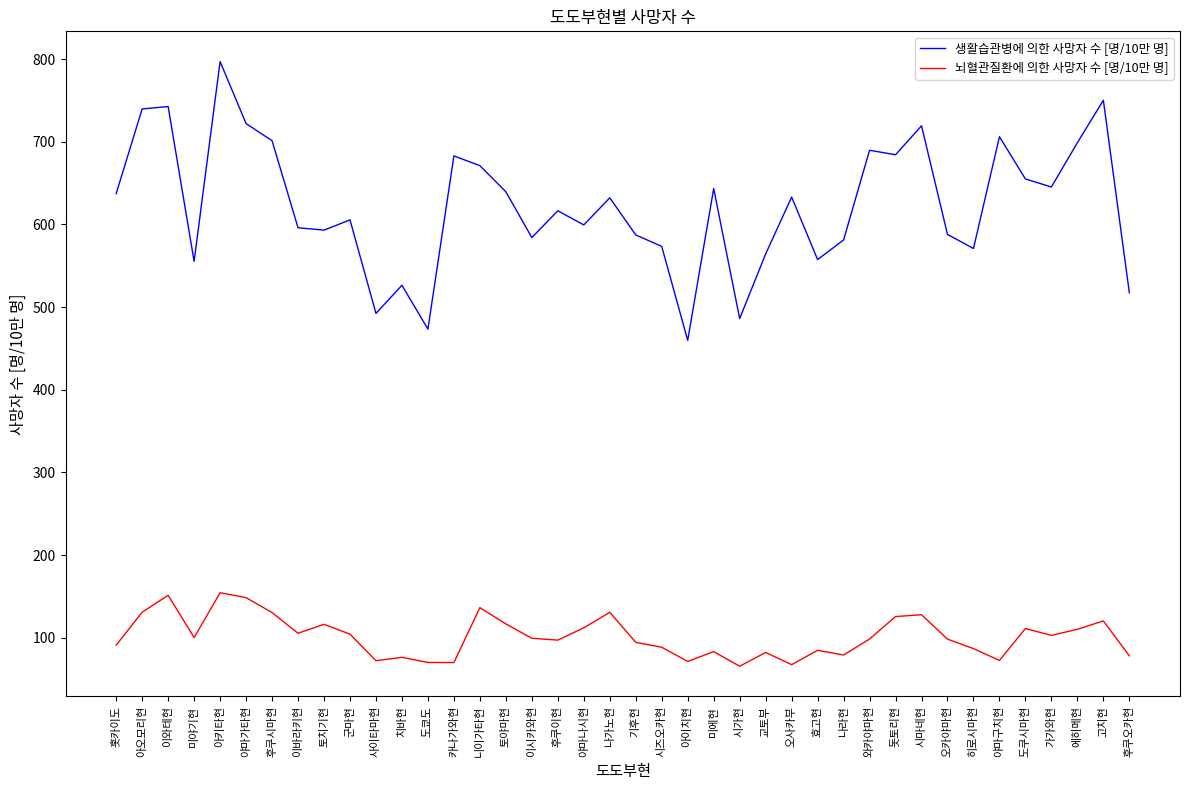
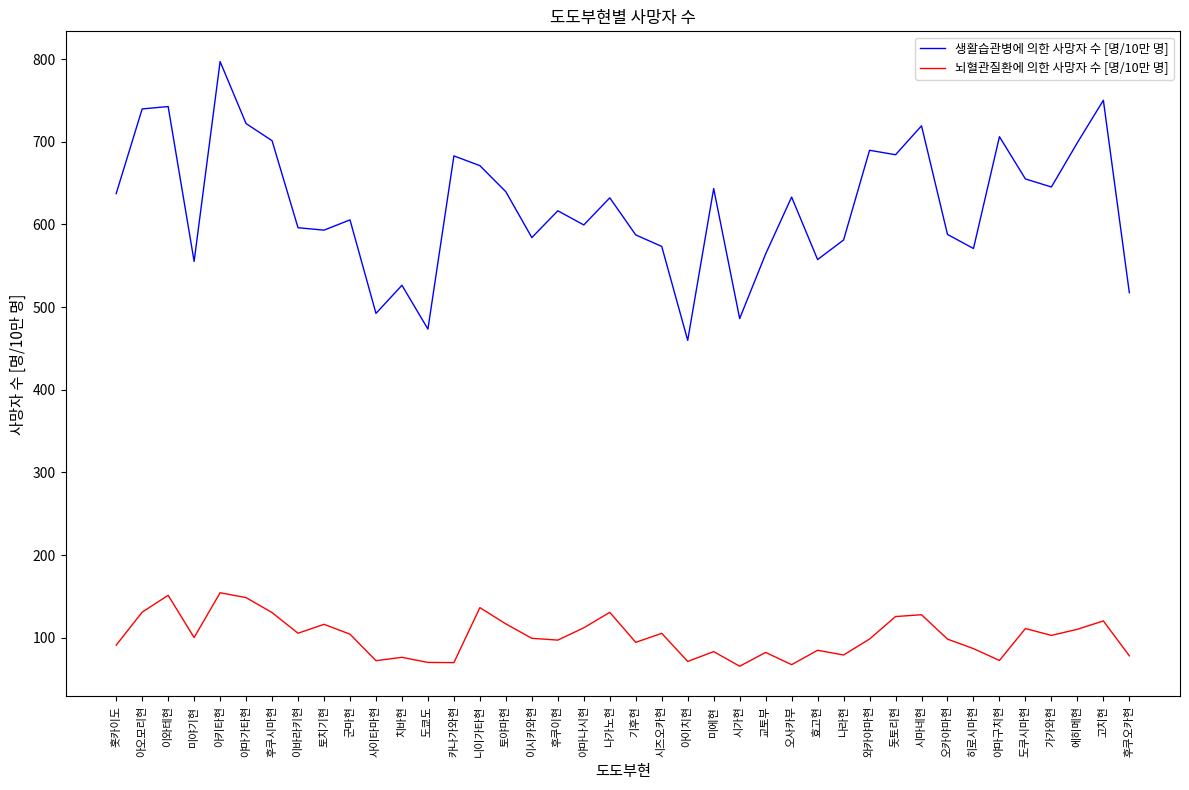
뇌혈관질환에 의한 사망자 수 [명/10만 명], 시즈오카현: 90 -> 110
